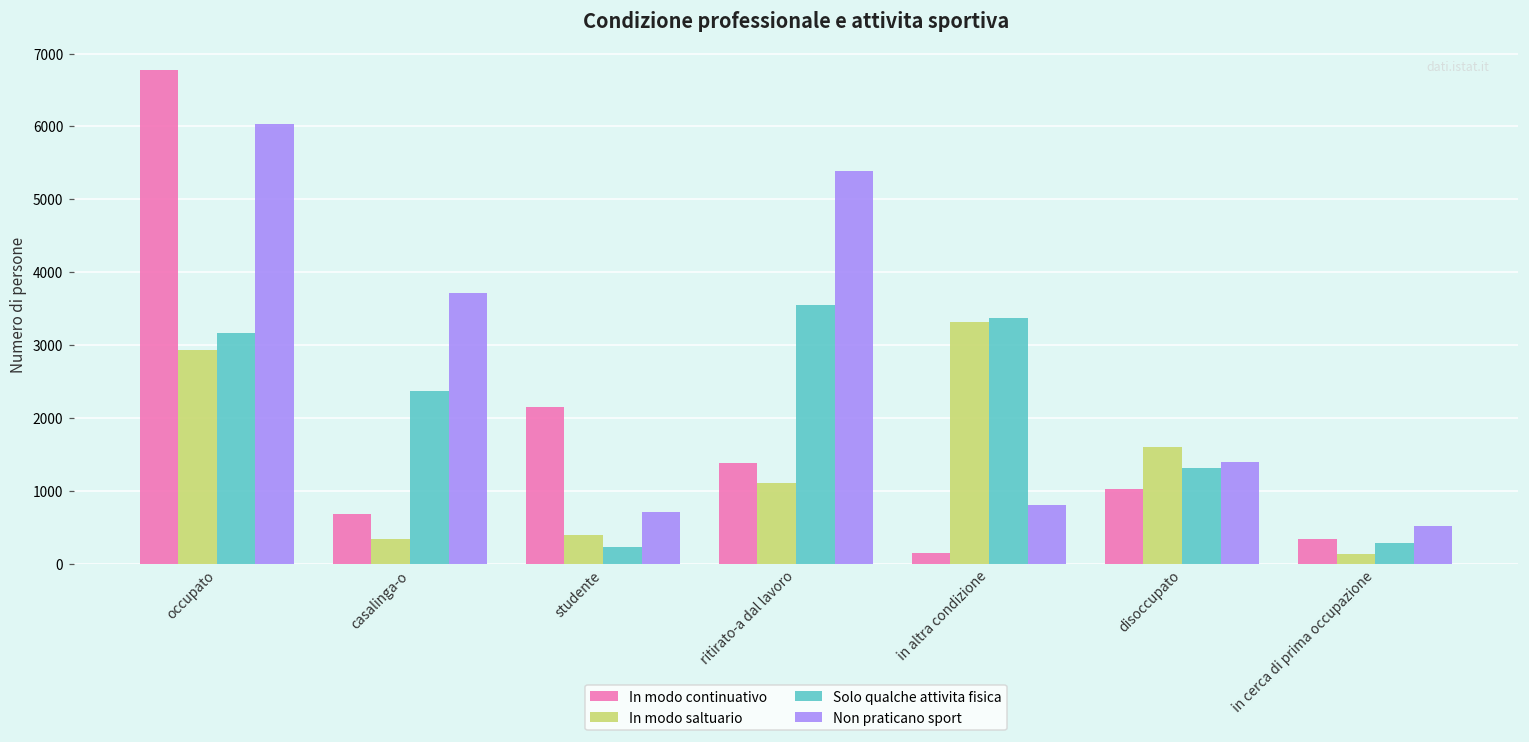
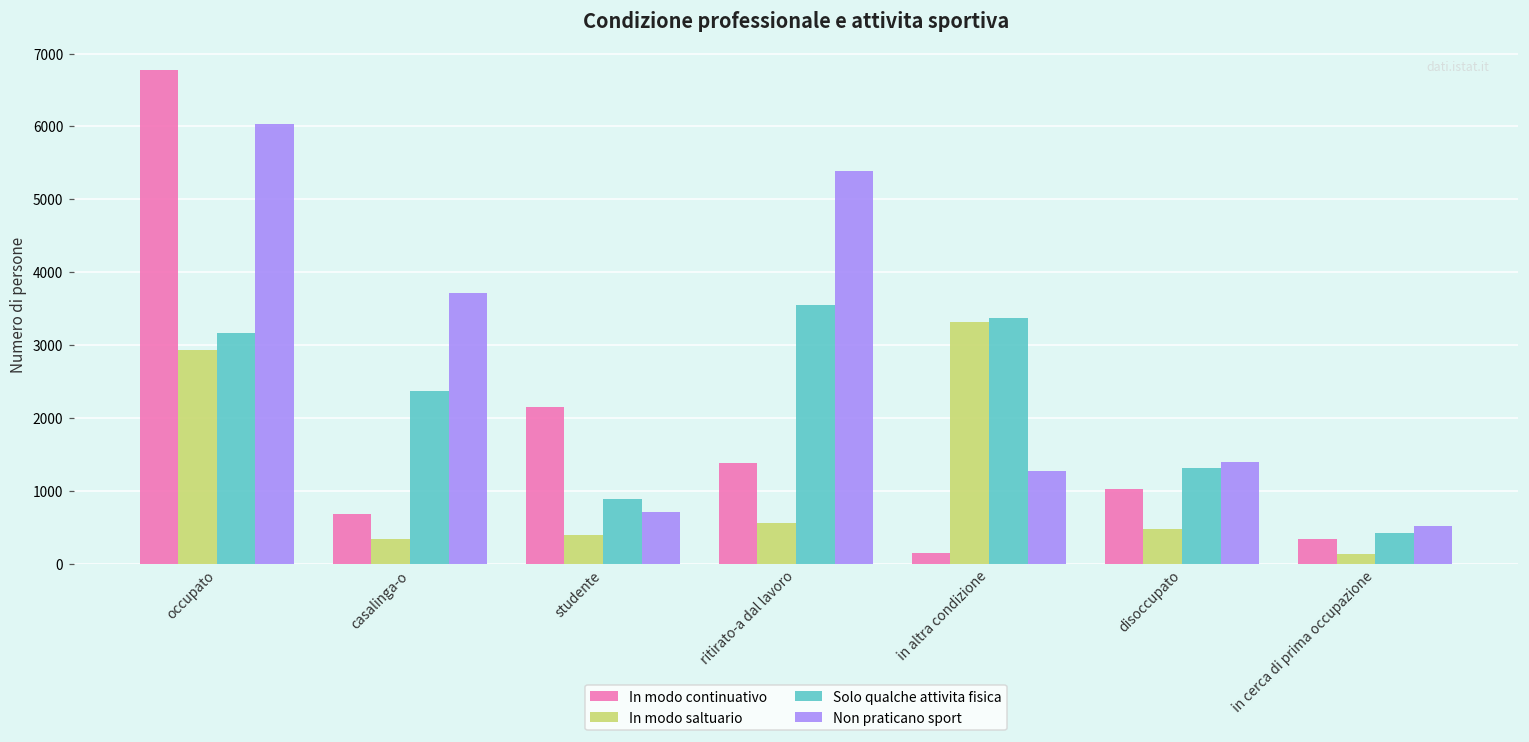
Solo qualche attivita fisica, studente: 200 -> 900
In modo saltuario, ritirato-a dal lavoro: 1100 -> 600
Non praticano sport, in altra condizione: 800 -> 1300
In modo saltuario, disoccupato: 1600 -> 500
Solo qualche attivita fisica, in cerca di prima occupazione: 300 -> 400
